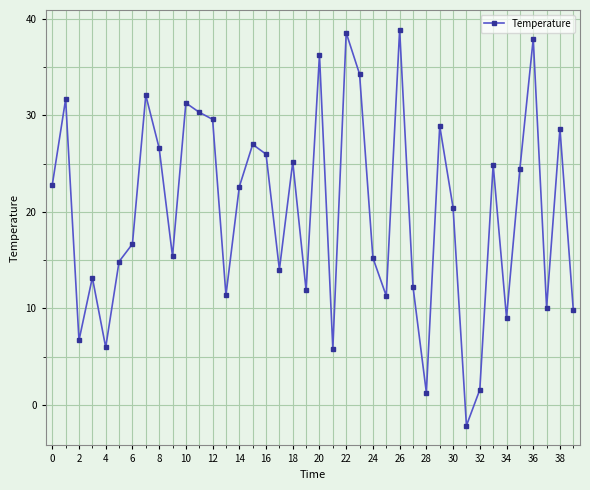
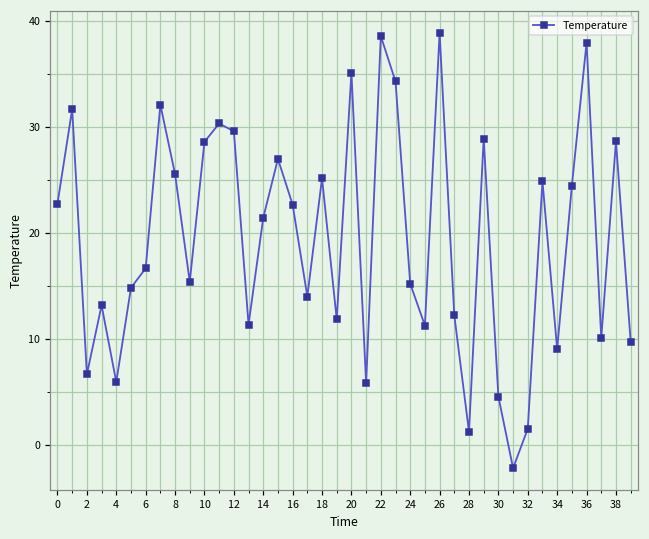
8: 27 -> 26
10: 31 -> 29
14: 23 -> 21
16: 26 -> 23
20: 36 -> 35
30: 20 -> 5
